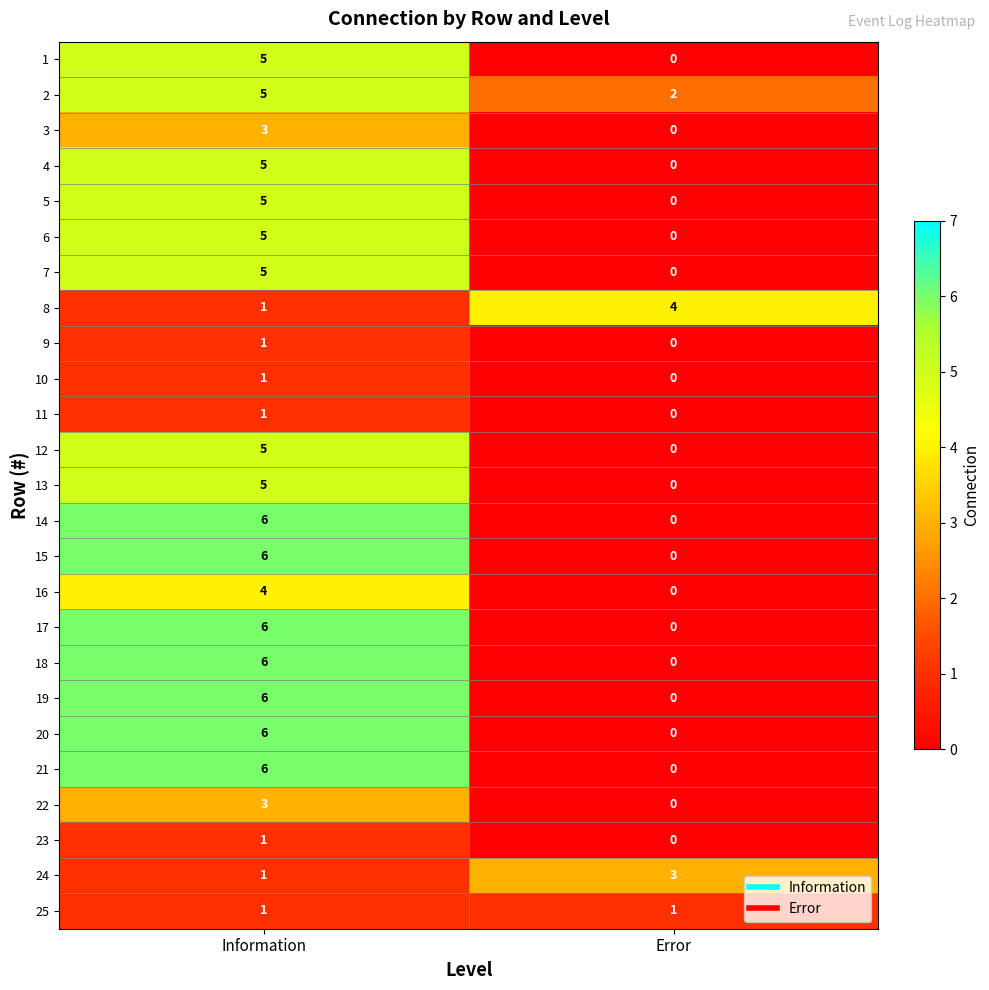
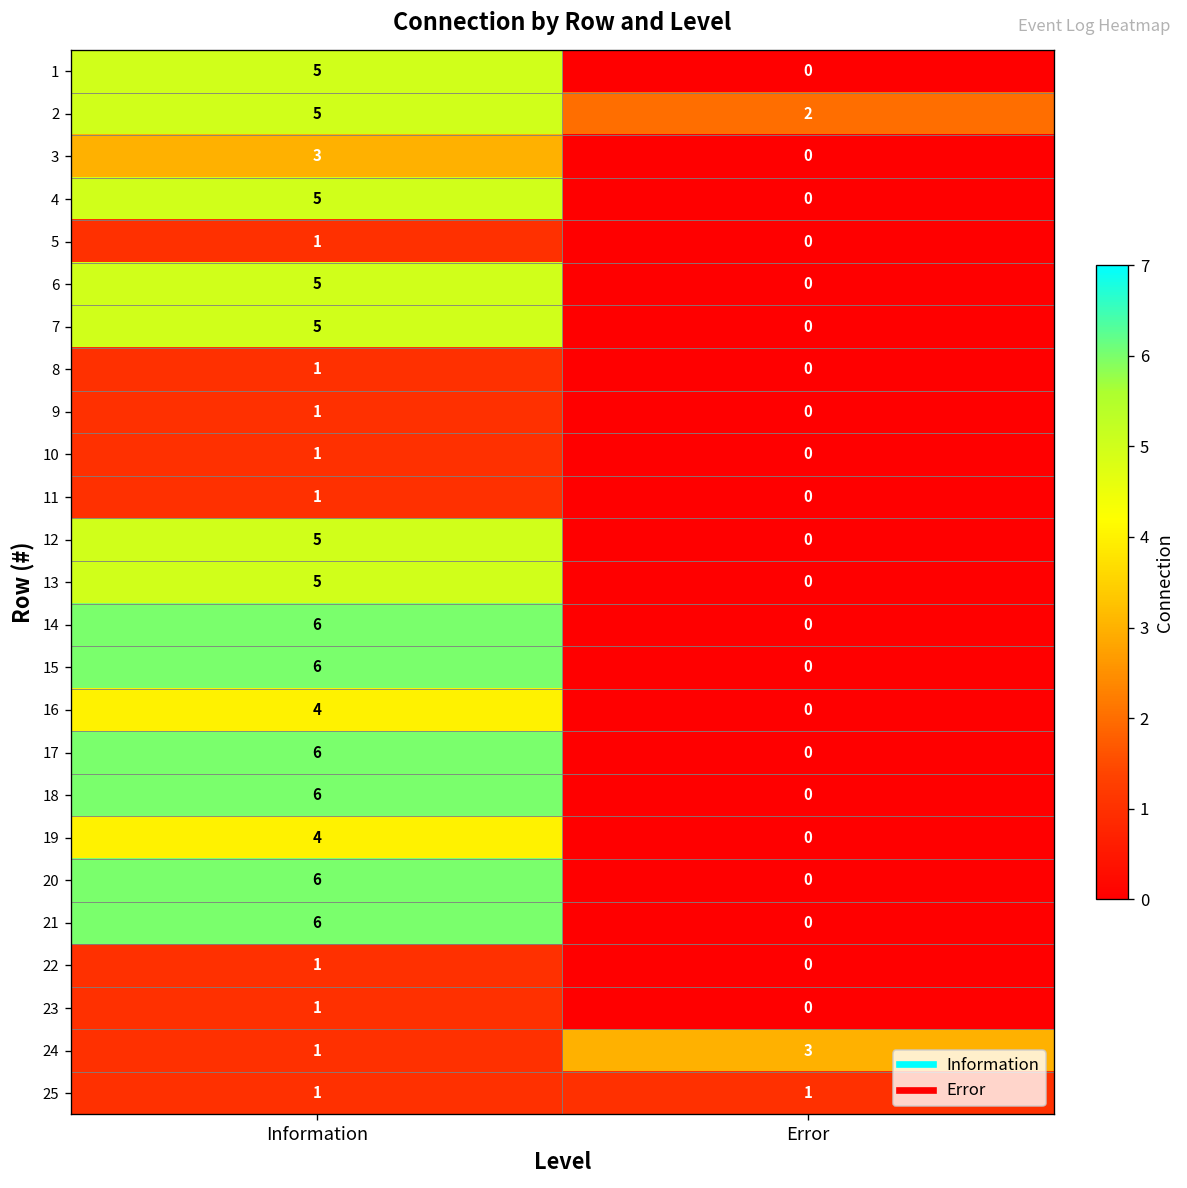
5, Information: 5 -> 1
8, Error: 4 -> 0
19, Information: 6 -> 4
22, Information: 3 -> 1
